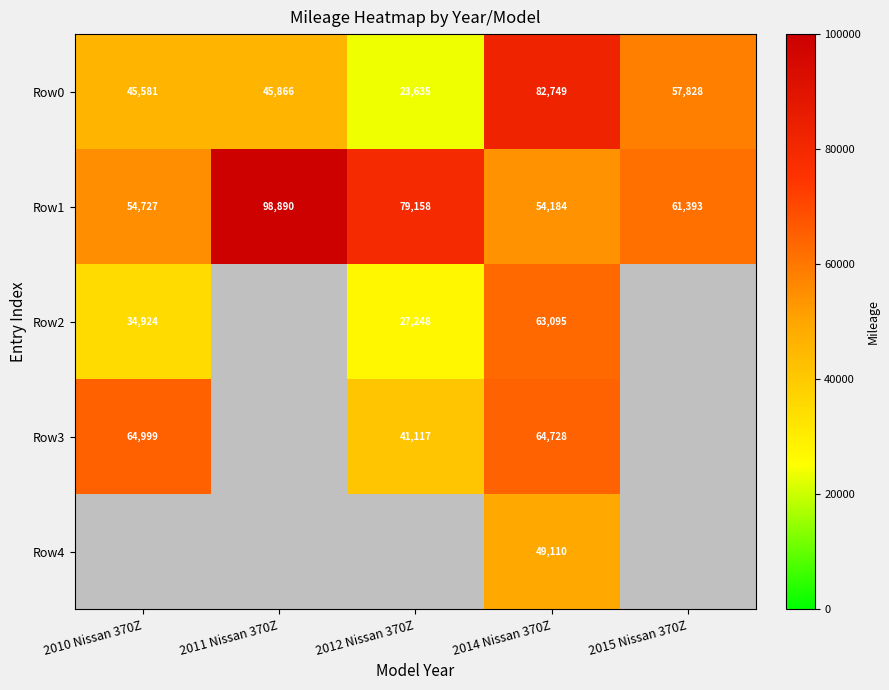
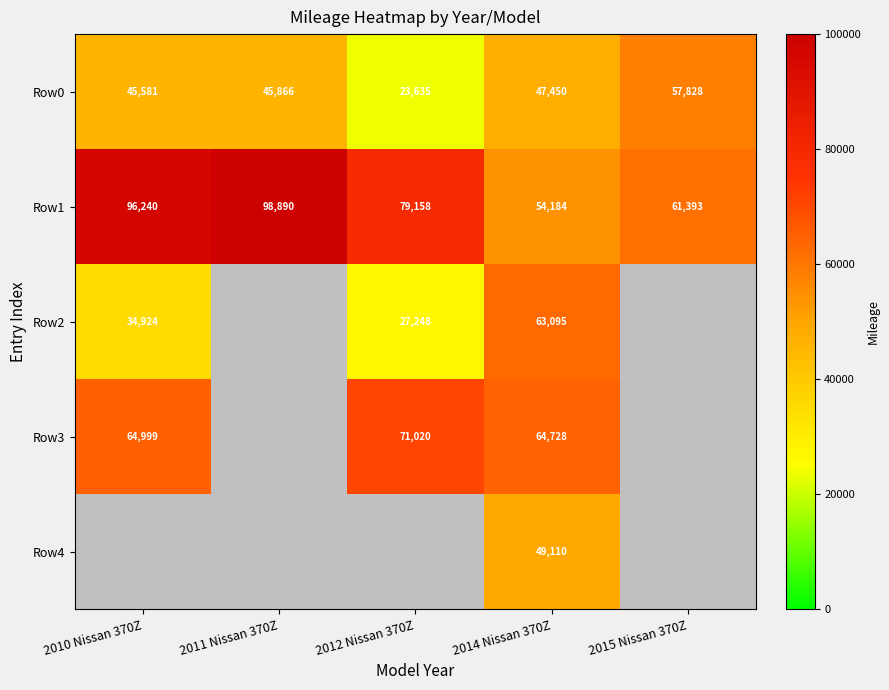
Row0, 2014 Nissan 370Z: 82,749 -> 47,450
Row1, 2010 Nissan 370Z: 54,727 -> 96,240
Row3, 2012 Nissan 370Z: 41,117 -> 71,020
